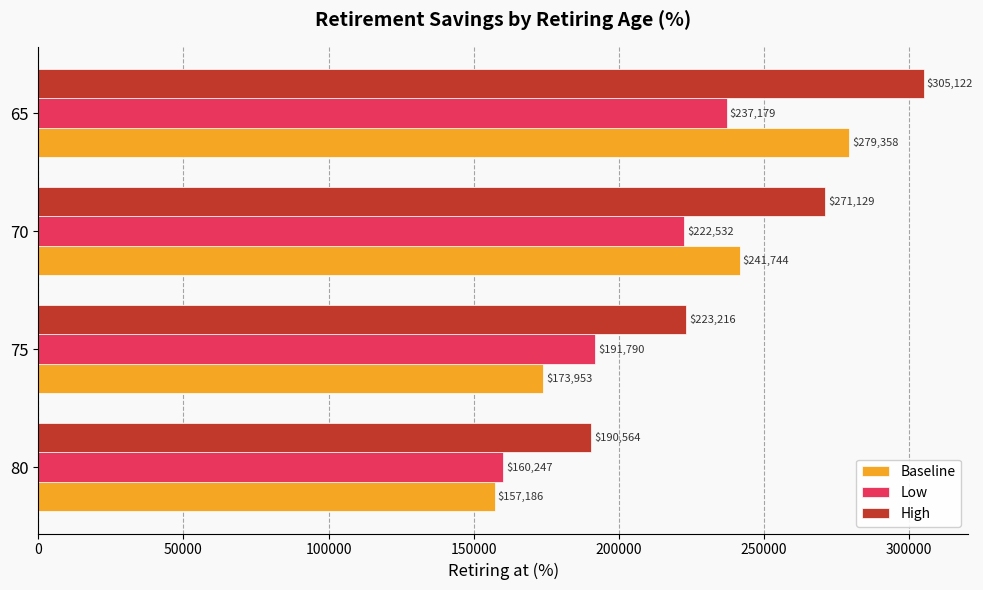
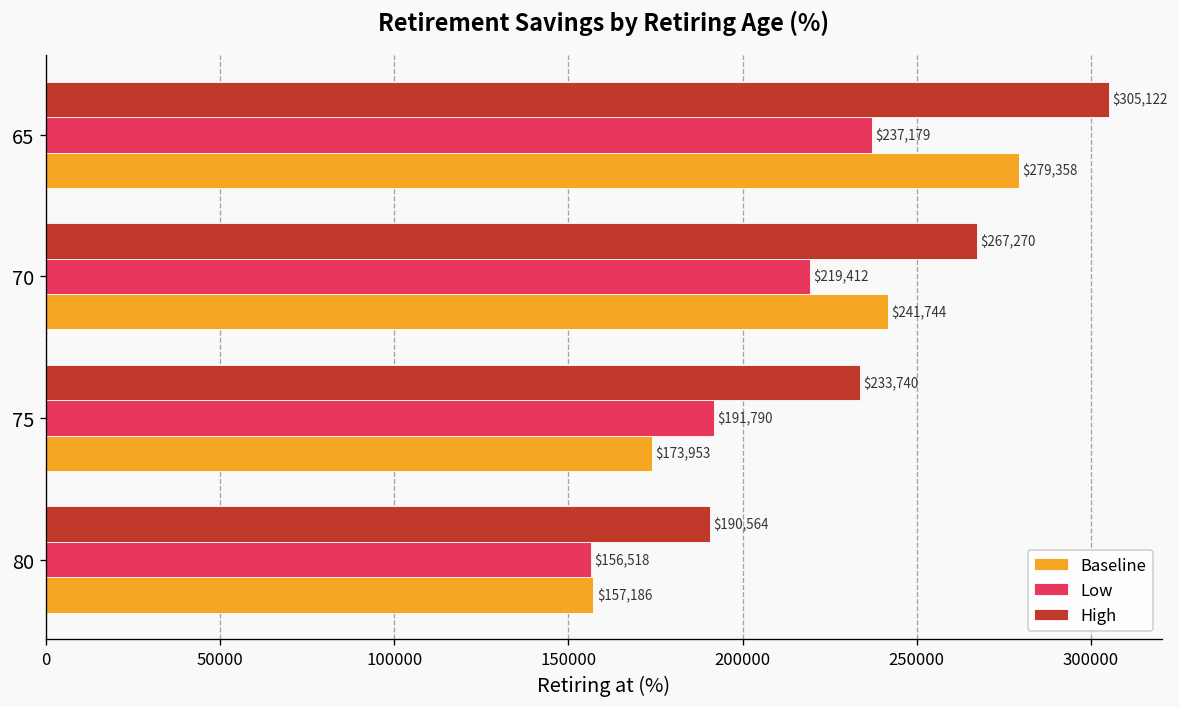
High, 70: $271,129 -> $267,270
Low, 70: $222,532 -> $219,412
High, 75: $223,216 -> $233,740
Low, 80: $160,247 -> $156,518
